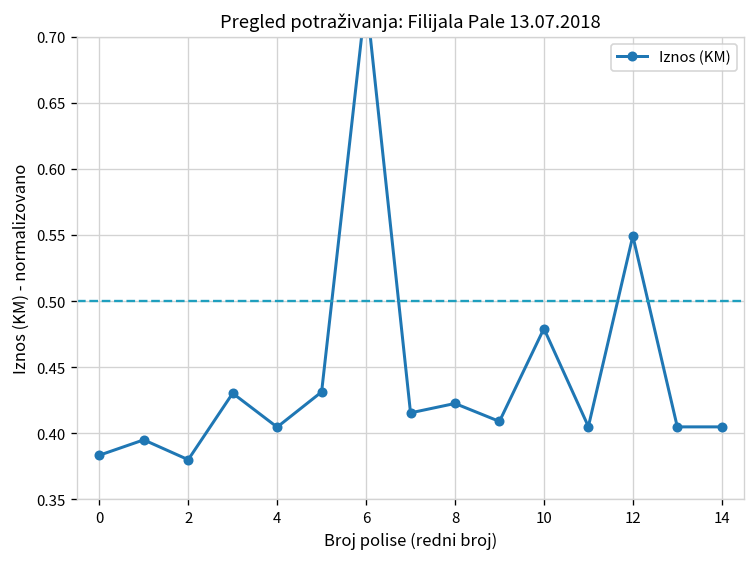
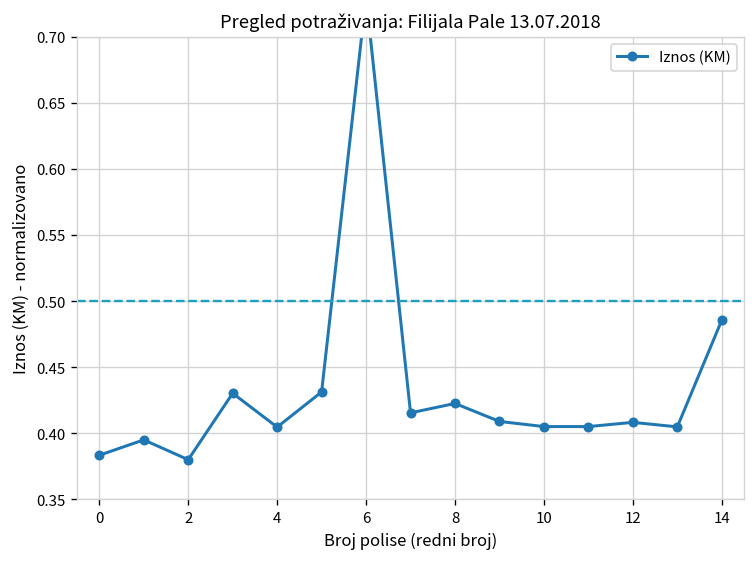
10: 0.479 -> 0.405
12: 0.549 -> 0.408
14: 0.405 -> 0.486
